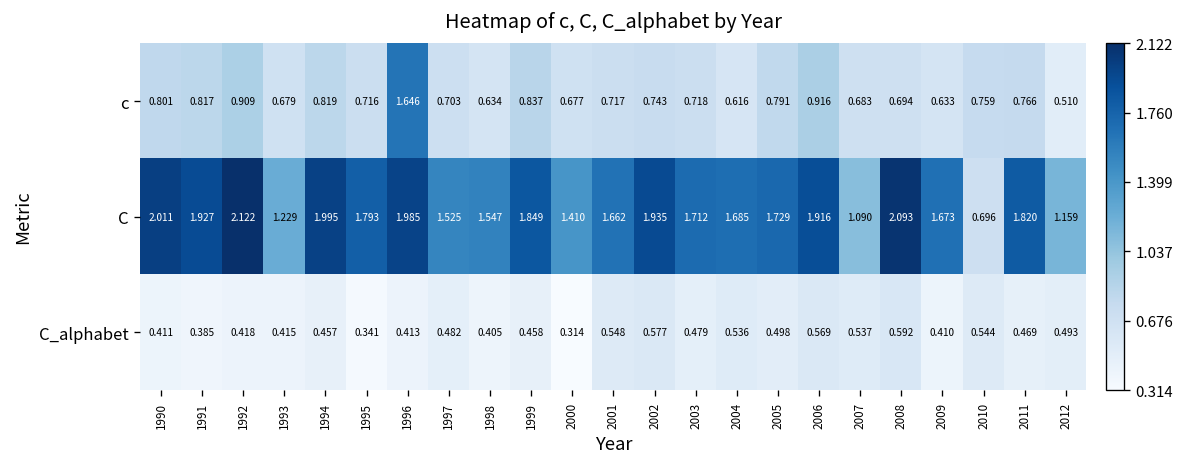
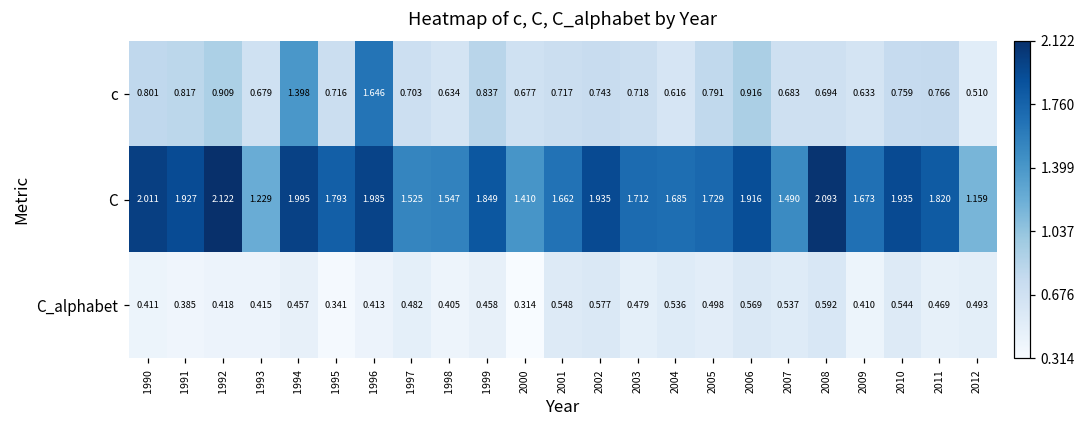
c, 1994: 0.819 -> 1.398
C, 2007: 1.090 -> 1.490
C, 2010: 0.696 -> 1.935
